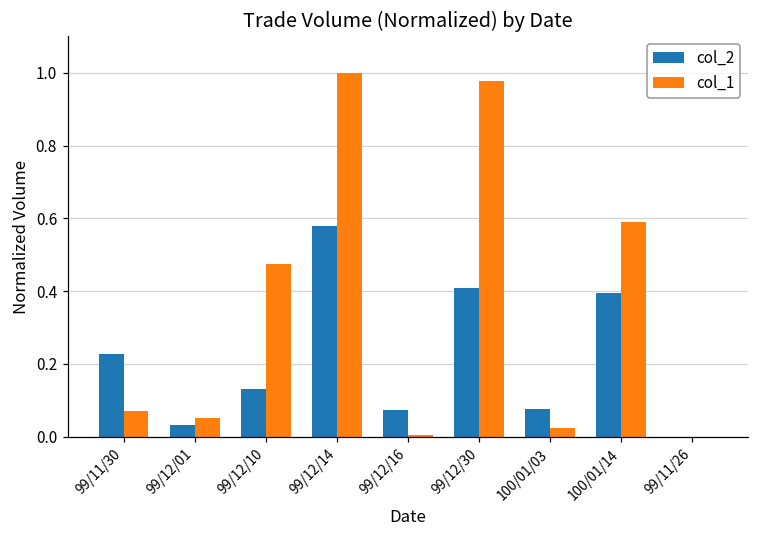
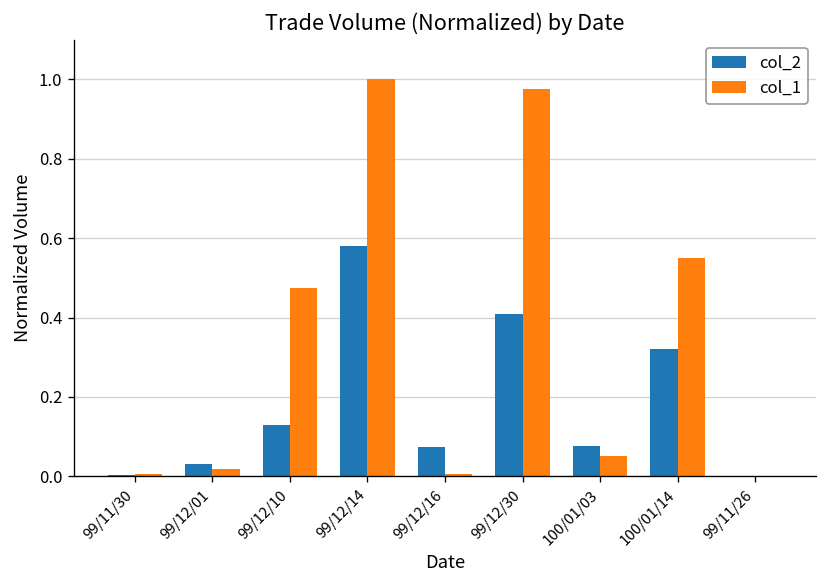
col_2, 99/11/30: 0.23 -> 0.00
col_1, 99/11/30: 0.07 -> 0.01
col_1, 99/12/01: 0.05 -> 0.02
col_1, 100/01/03: 0.02 -> 0.05
col_2, 100/01/14: 0.39 -> 0.32
col_1, 100/01/14: 0.59 -> 0.55
